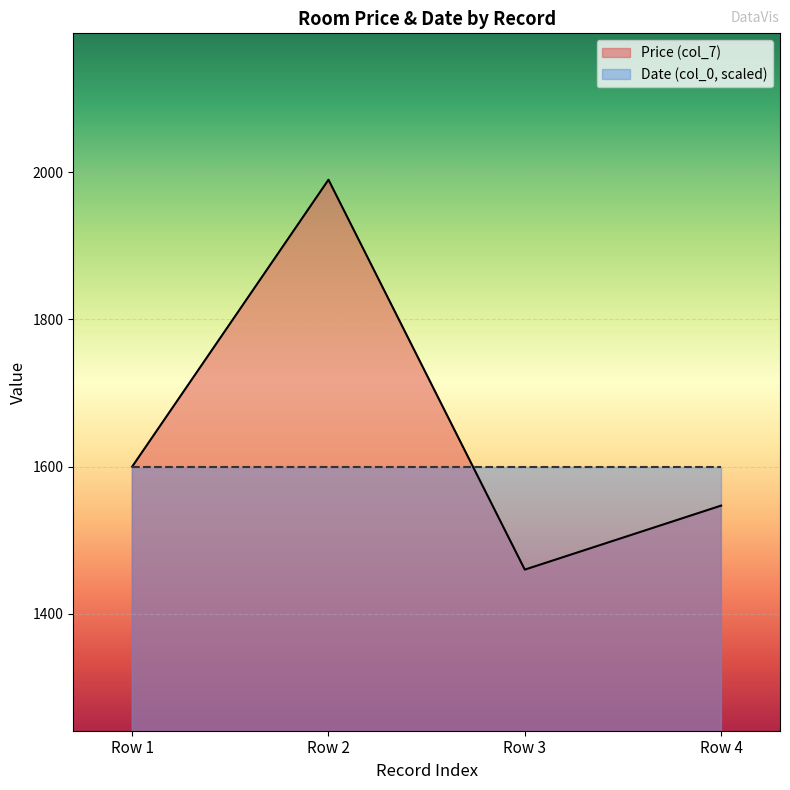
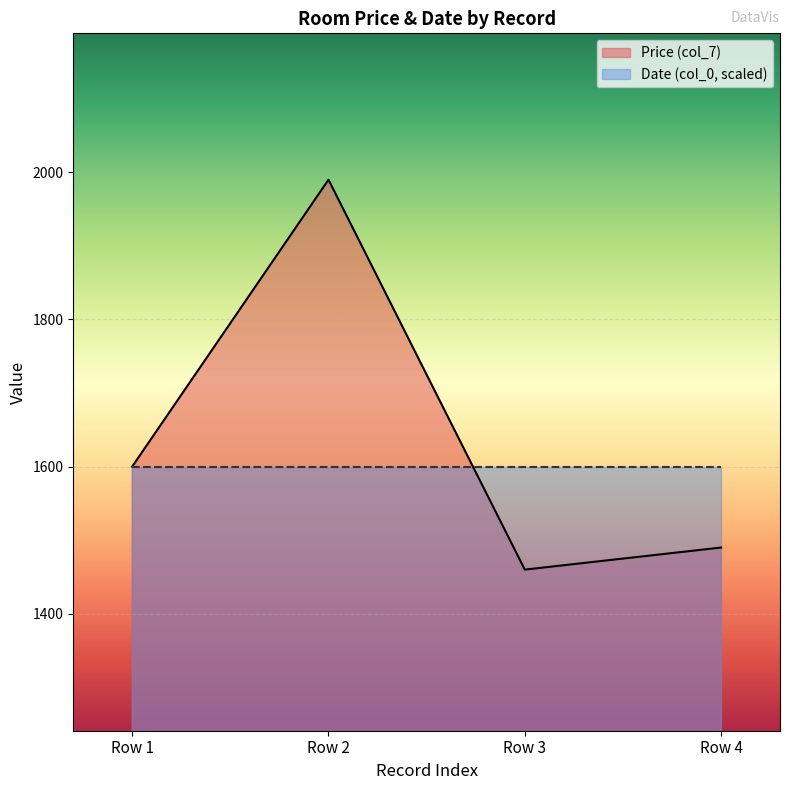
Price (col_7), Row 4: 1550 -> 1490
